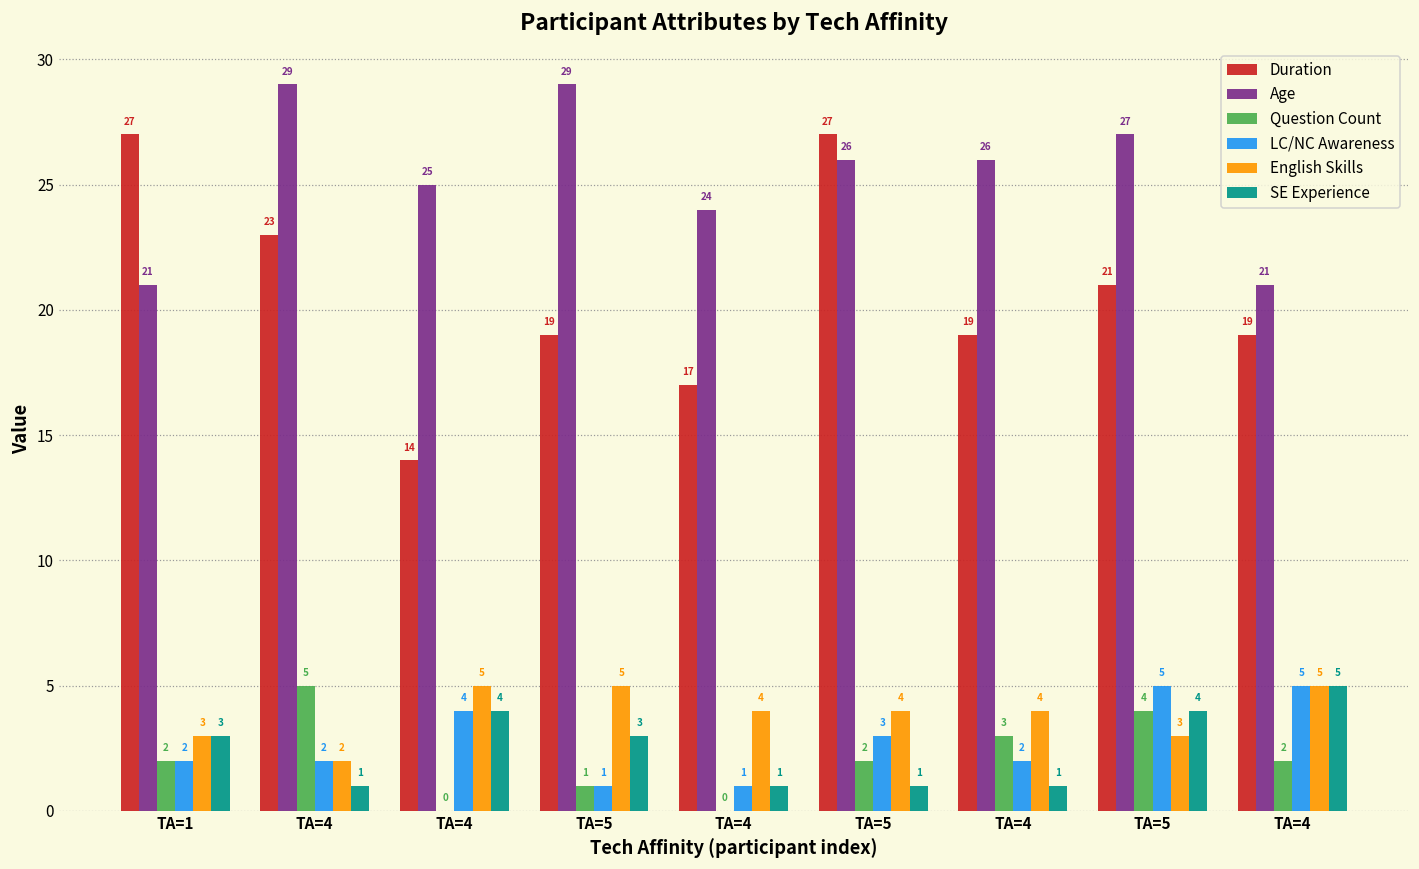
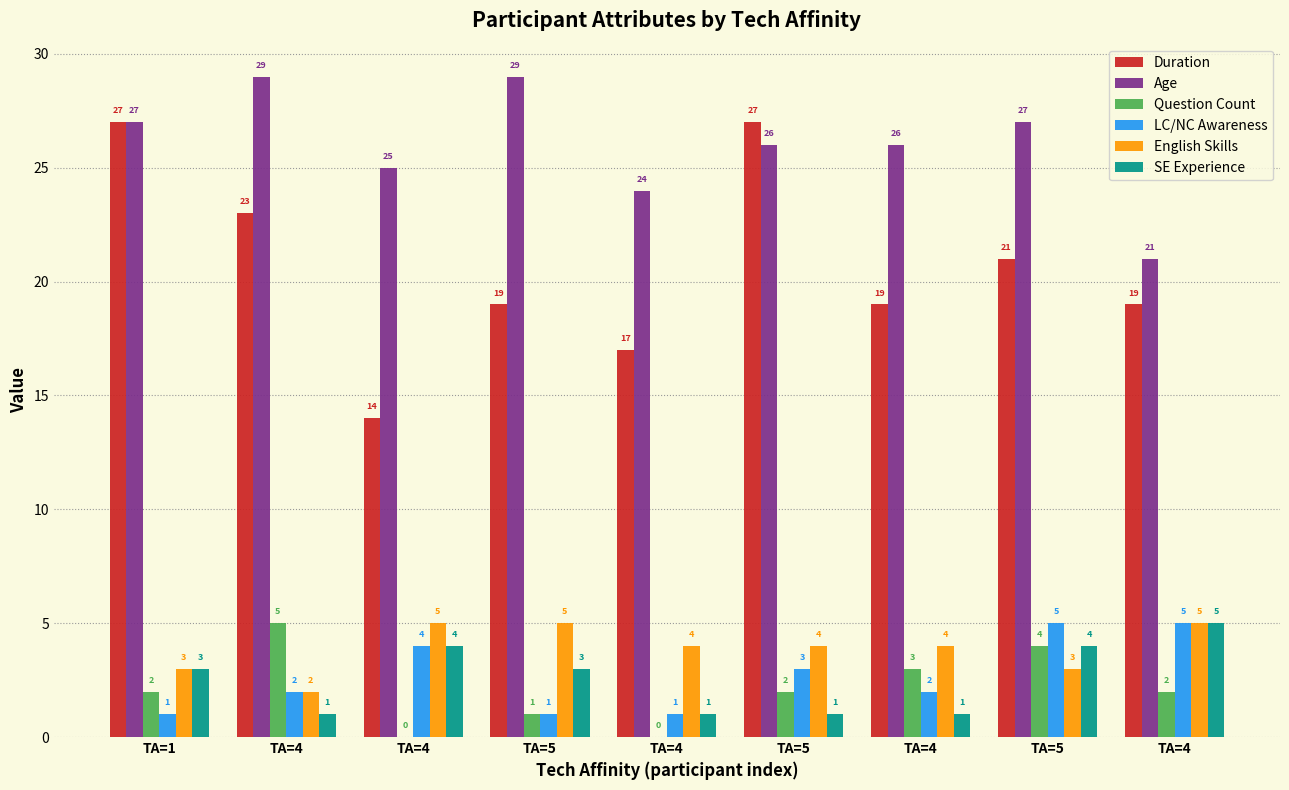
Age, TA=1: 21 -> 27
LC/NC Awareness, TA=1: 2 -> 1
